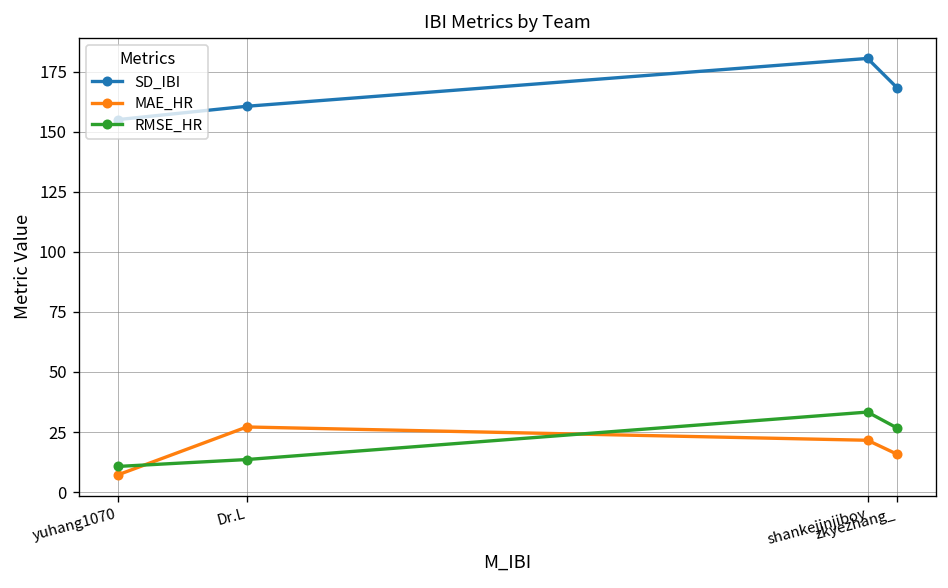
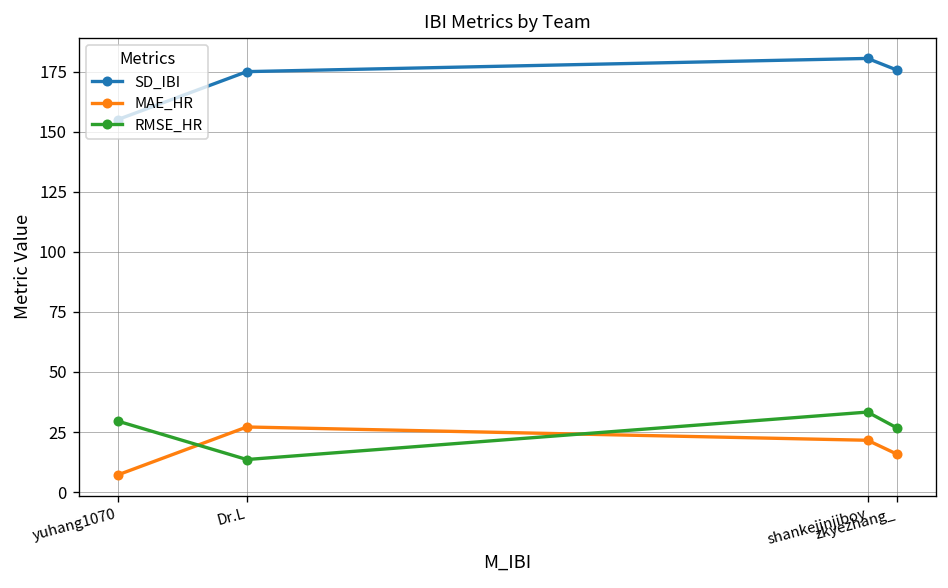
RMSE_HR, yuhang1070: 11 -> 30
SD_IBI, Dr.L: 161 -> 175
SD_IBI, zkyezhang_: 168 -> 176
